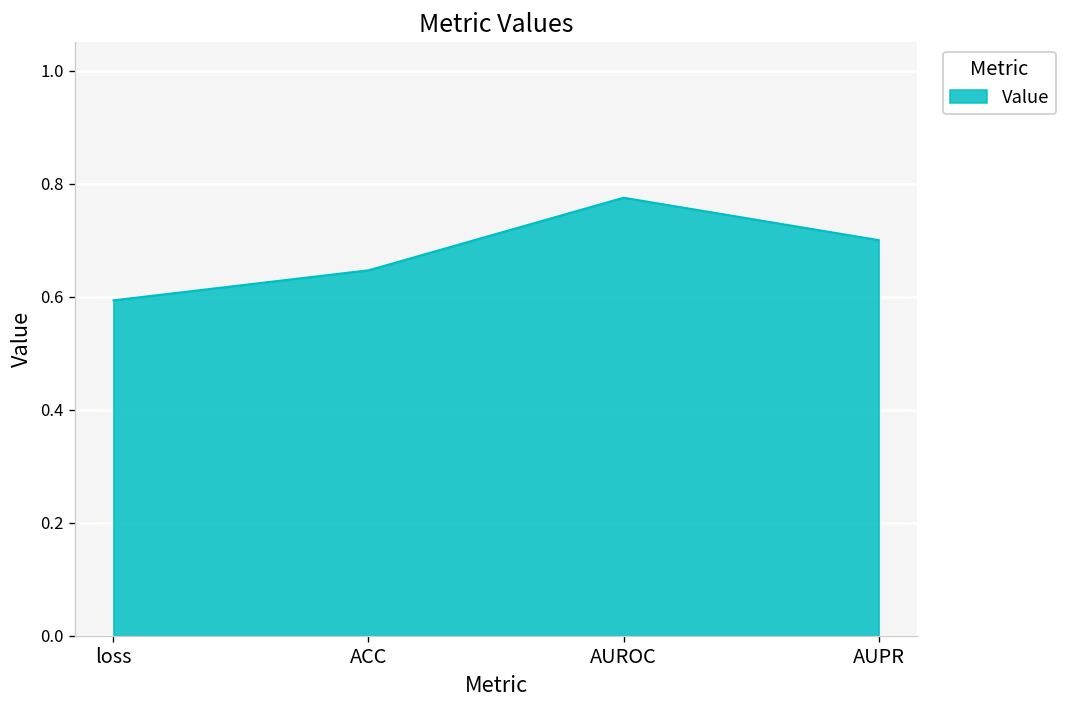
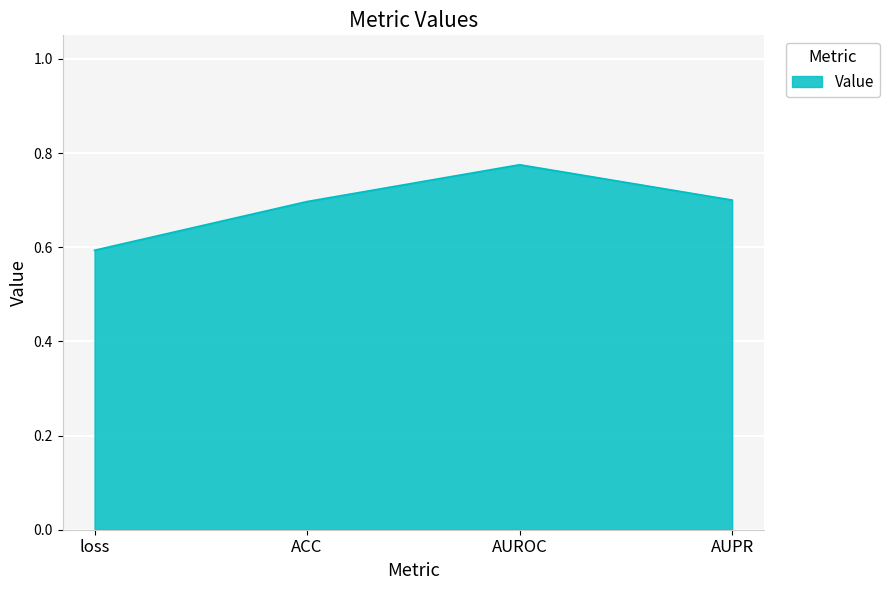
ACC: 0.65 -> 0.70
